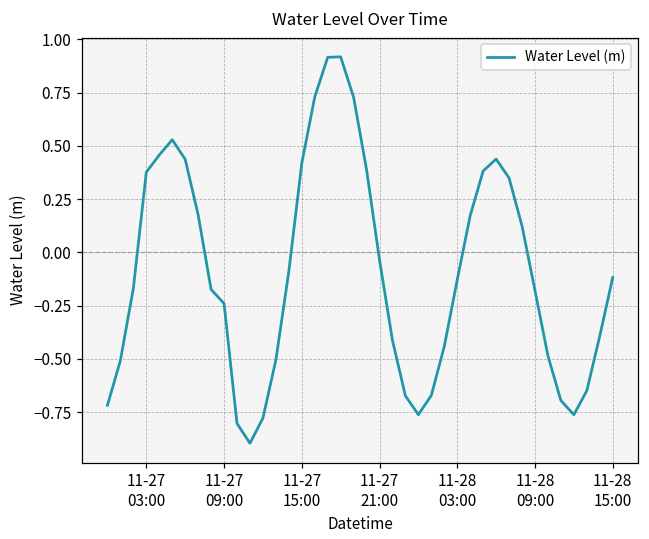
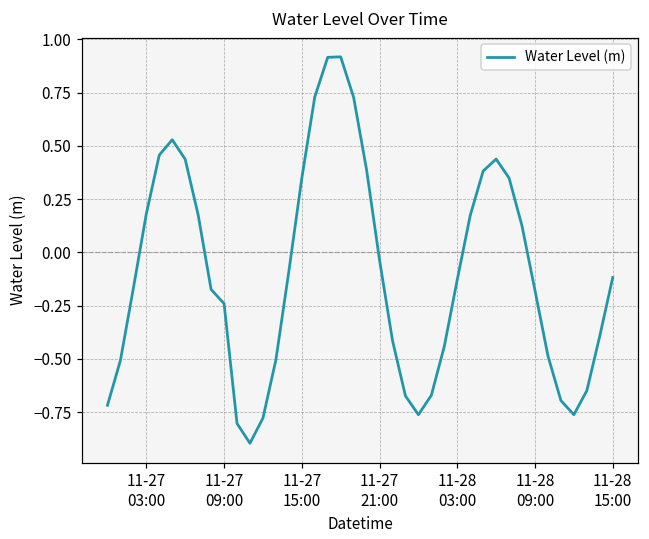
11-27 03:00: 0.38 -> 0.18
11-27 15:00: 0.42 -> 0.35
